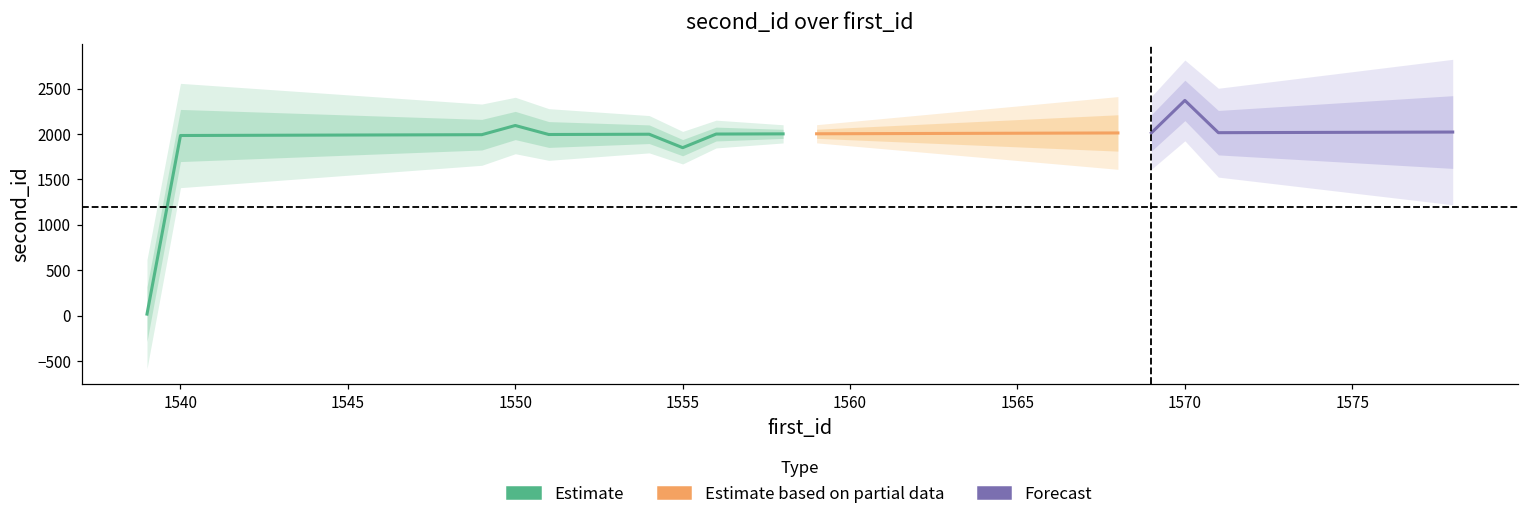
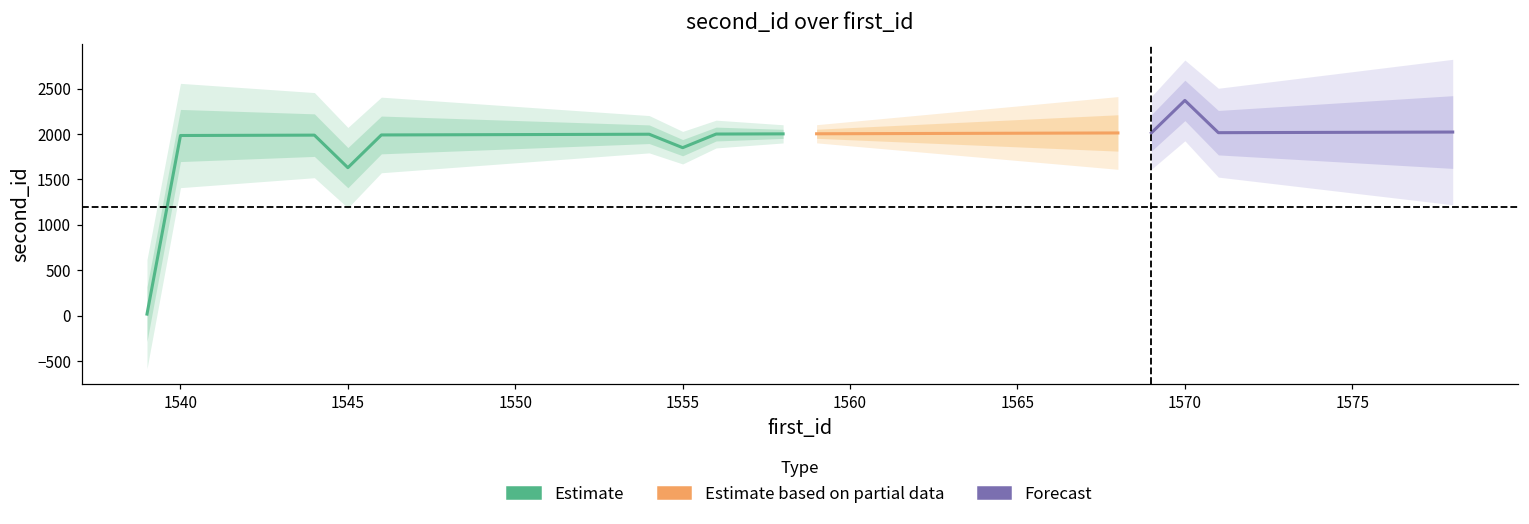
Estimate, 1545: 2000 -> 1600
Estimate, 1550: 2100 -> 2000
